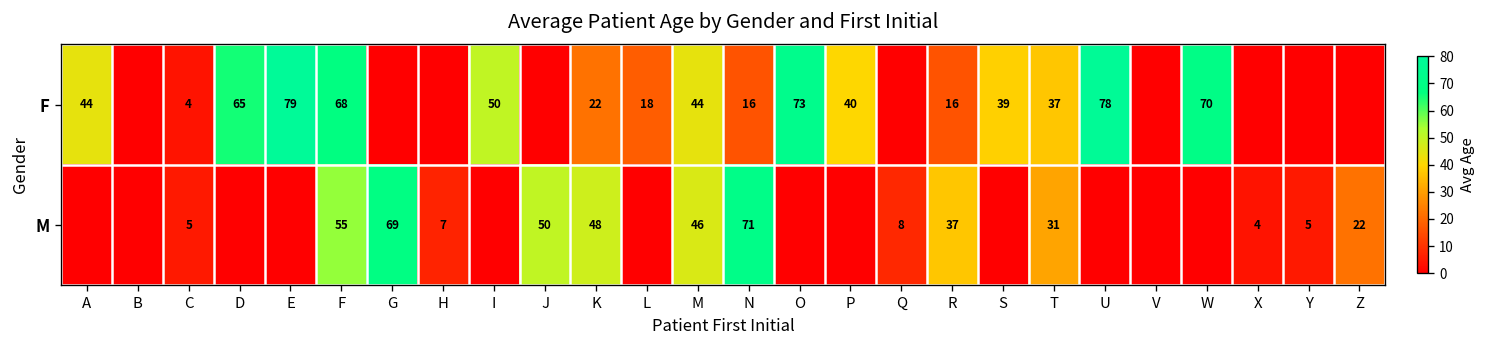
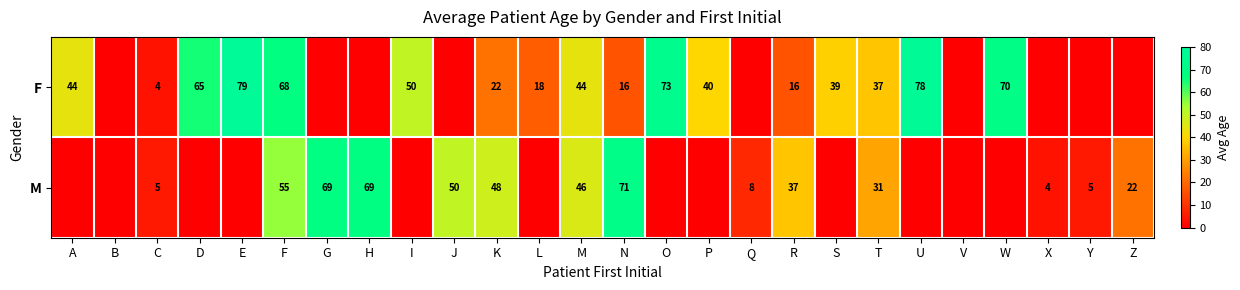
M, H: 7 -> 69
